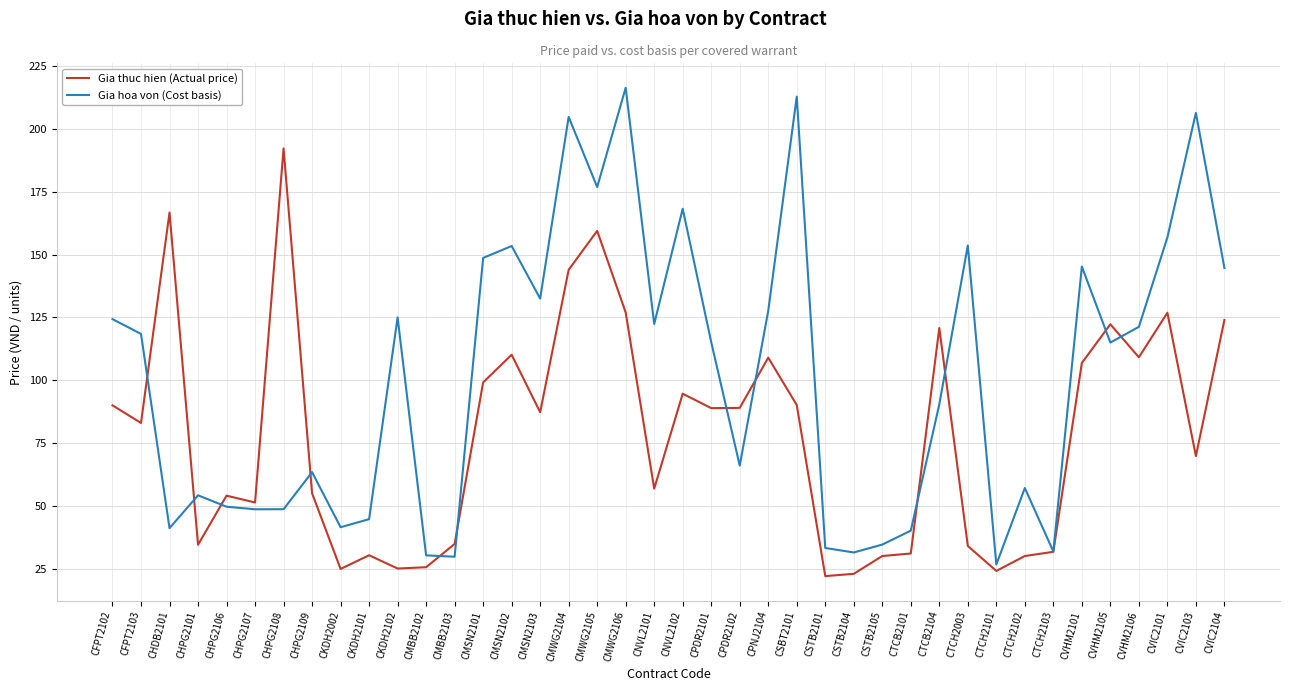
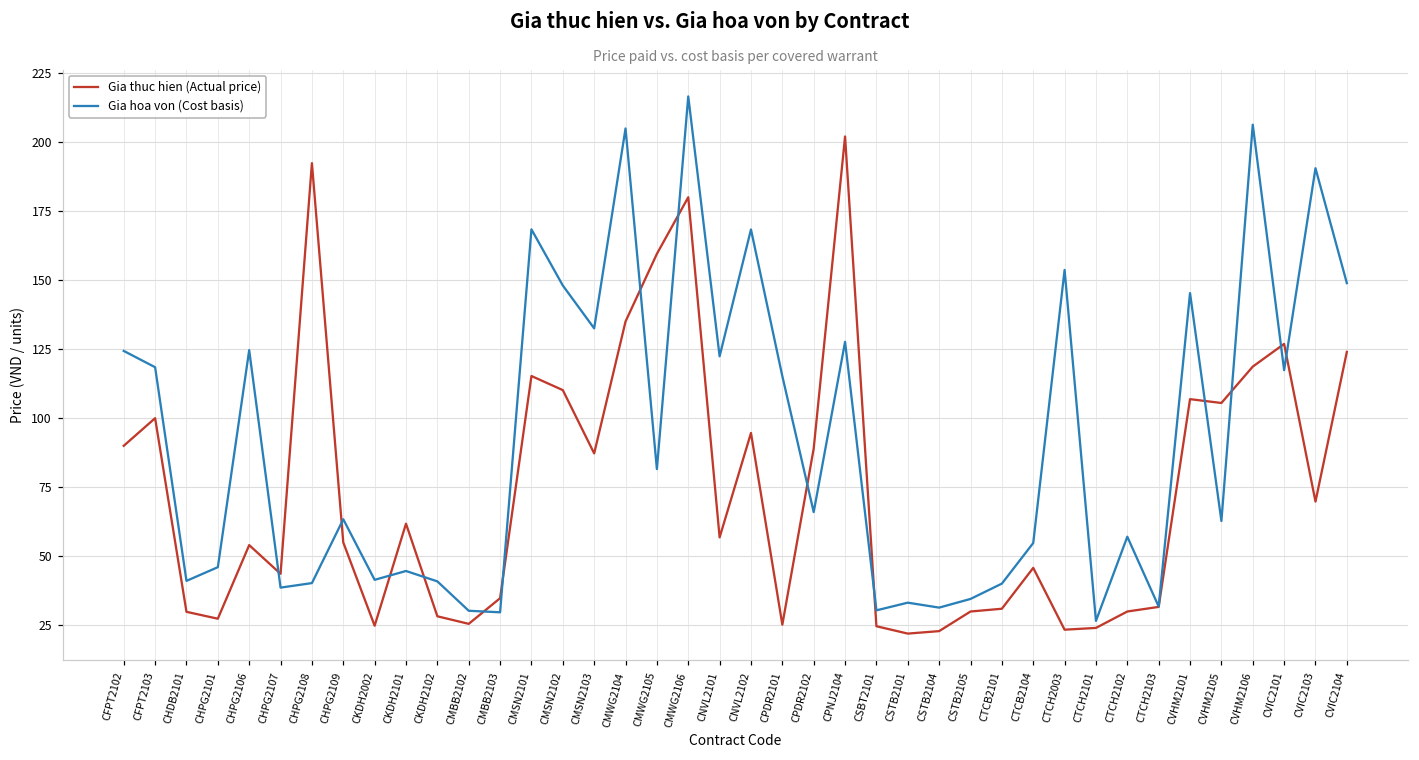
Gia thuc hien (Actual price), CFPT2103: 83 -> 100
Gia thuc hien (Actual price), CHDB2101: 167 -> 30
Gia thuc hien (Actual price), CHPG2101: 34 -> 27
Gia hoa von (Cost basis), CHPG2101: 54 -> 46
Gia hoa von (Cost basis), CHPG2106: 50 -> 125
Gia thuc hien (Actual price), CHPG2107: 51 -> 44
Gia hoa von (Cost basis), CHPG2107: 49 -> 39
Gia hoa von (Cost basis), CHPG2108: 49 -> 40
Gia thuc hien (Actual price), CKDH2101: 30 -> 62
Gia thuc hien (Actual price), CKDH2102: 25 -> 28
Gia hoa von (Cost basis), CKDH2102: 125 -> 41
Gia thuc hien (Actual price), CMSN2101: 99 -> 115
Gia hoa von (Cost basis), CMSN2101: 149 -> 168
Gia hoa von (Cost basis), CMSN2102: 153 -> 148
Gia thuc hien (Actual price), CMWG2104: 144 -> 135
Gia hoa von (Cost basis), CMWG2105: 177 -> 82
Gia thuc hien (Actual price), CMWG2106: 127 -> 180
Gia thuc hien (Actual price), CPDR2101: 89 -> 25
Gia thuc hien (Actual price), CPNJ2104: 109 -> 202
Gia thuc hien (Actual price), CSBT2101: 90 -> 25
Gia hoa von (Cost basis), CSBT2101: 213 -> 30
Gia thuc hien (Actual price), CTCB2104: 121 -> 46
Gia hoa von (Cost basis), CTCB2104: 90 -> 55
Gia thuc hien (Actual price), CTCH2003: 34 -> 23
Gia thuc hien (Actual price), CVHM2105: 122 -> 106
Gia hoa von (Cost basis), CVHM2105: 115 -> 63
Gia thuc hien (Actual price), CVHM2106: 109 -> 119
Gia hoa von (Cost basis), CVHM2106: 121 -> 206
Gia hoa von (Cost basis), CVIC2101: 157 -> 117
Gia hoa von (Cost basis), CVIC2103: 207 -> 191
Gia hoa von (Cost basis), CVIC2104: 145 -> 149
